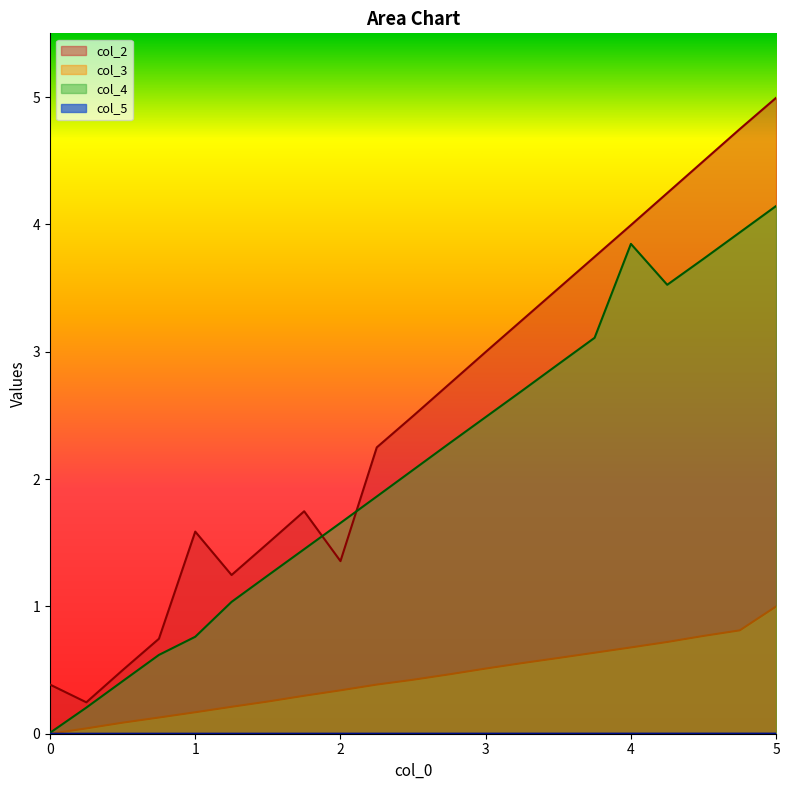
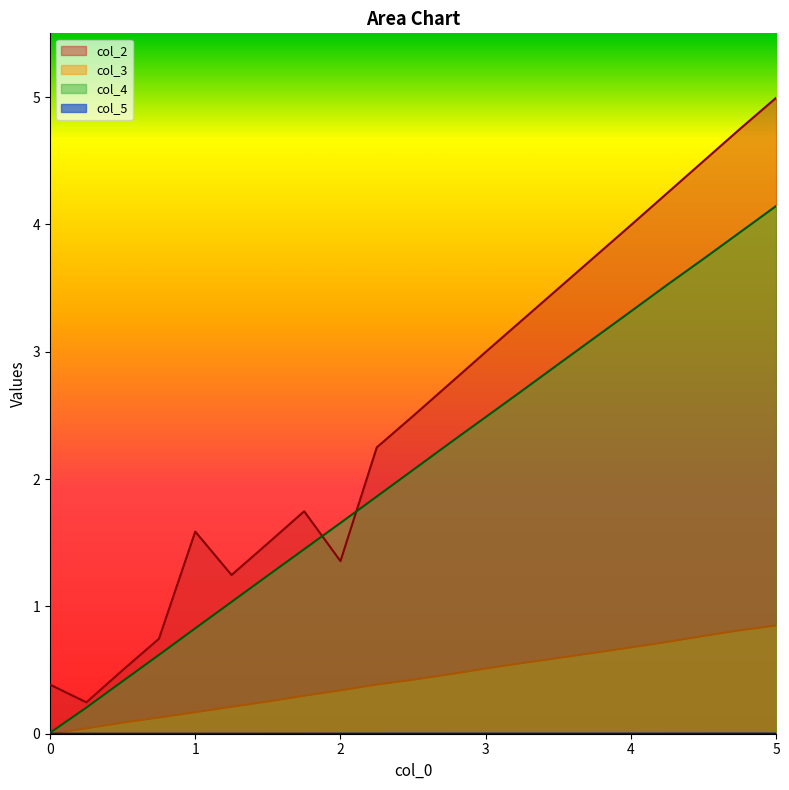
col_4, 1: 0.76 -> 0.83
col_4, 4: 3.85 -> 3.32
col_3, 5: 1.00 -> 0.85
